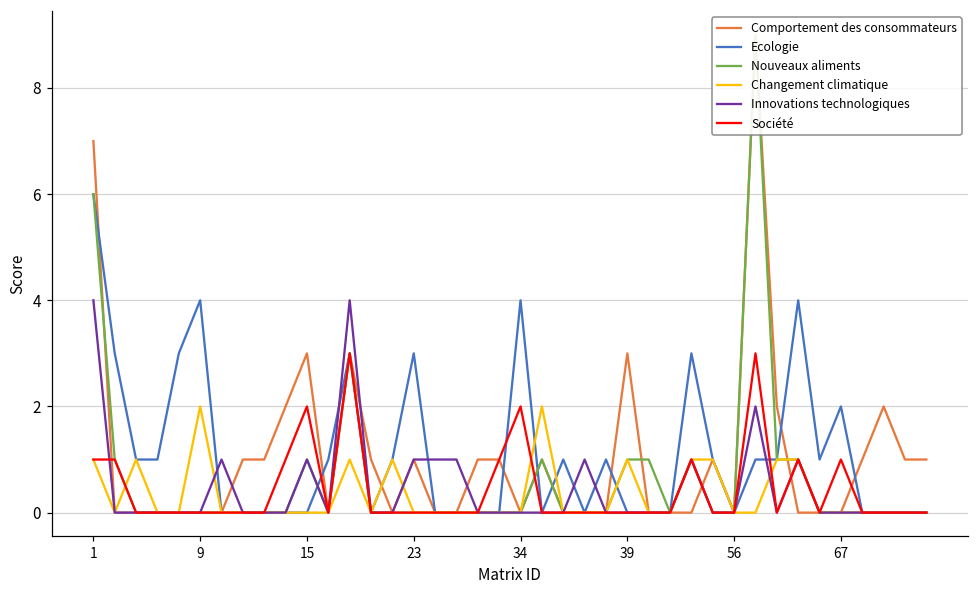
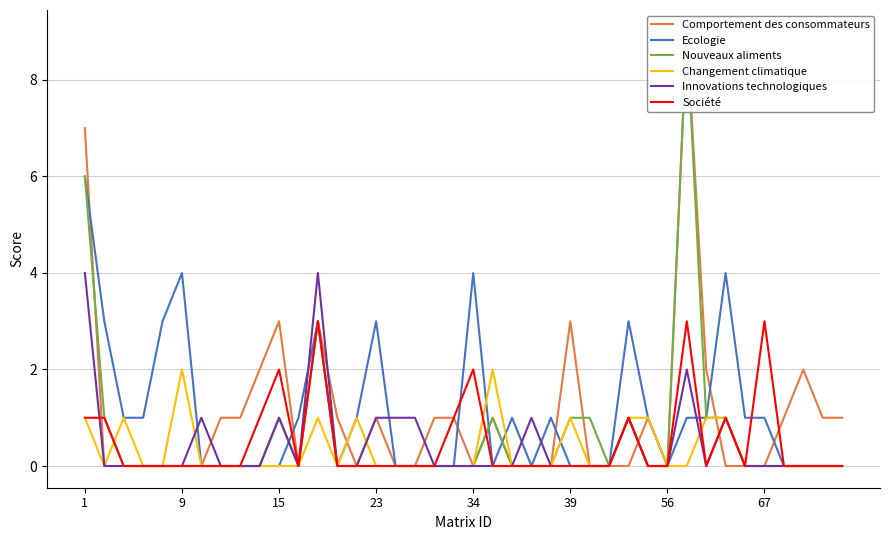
Ecologie, 67: 2 -> 1
Société, 67: 1 -> 3
